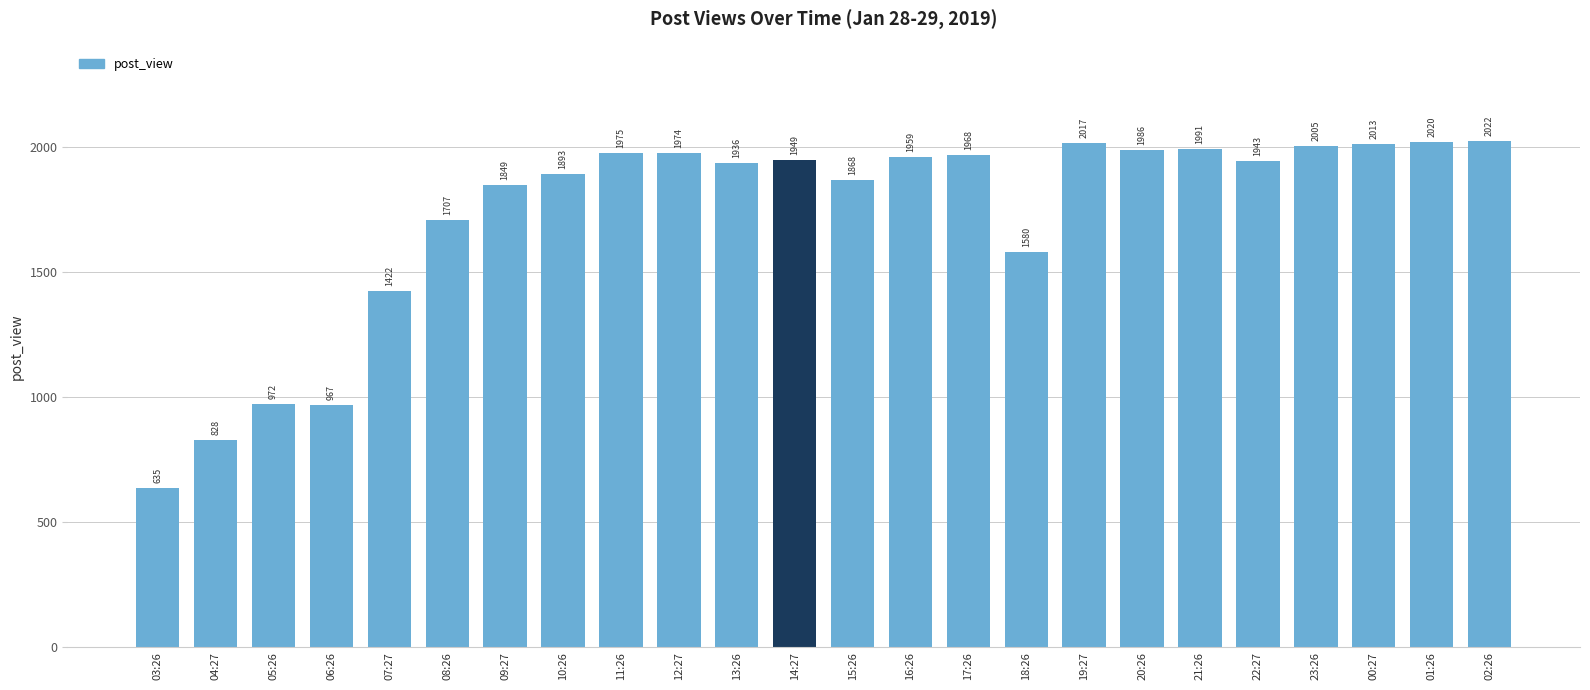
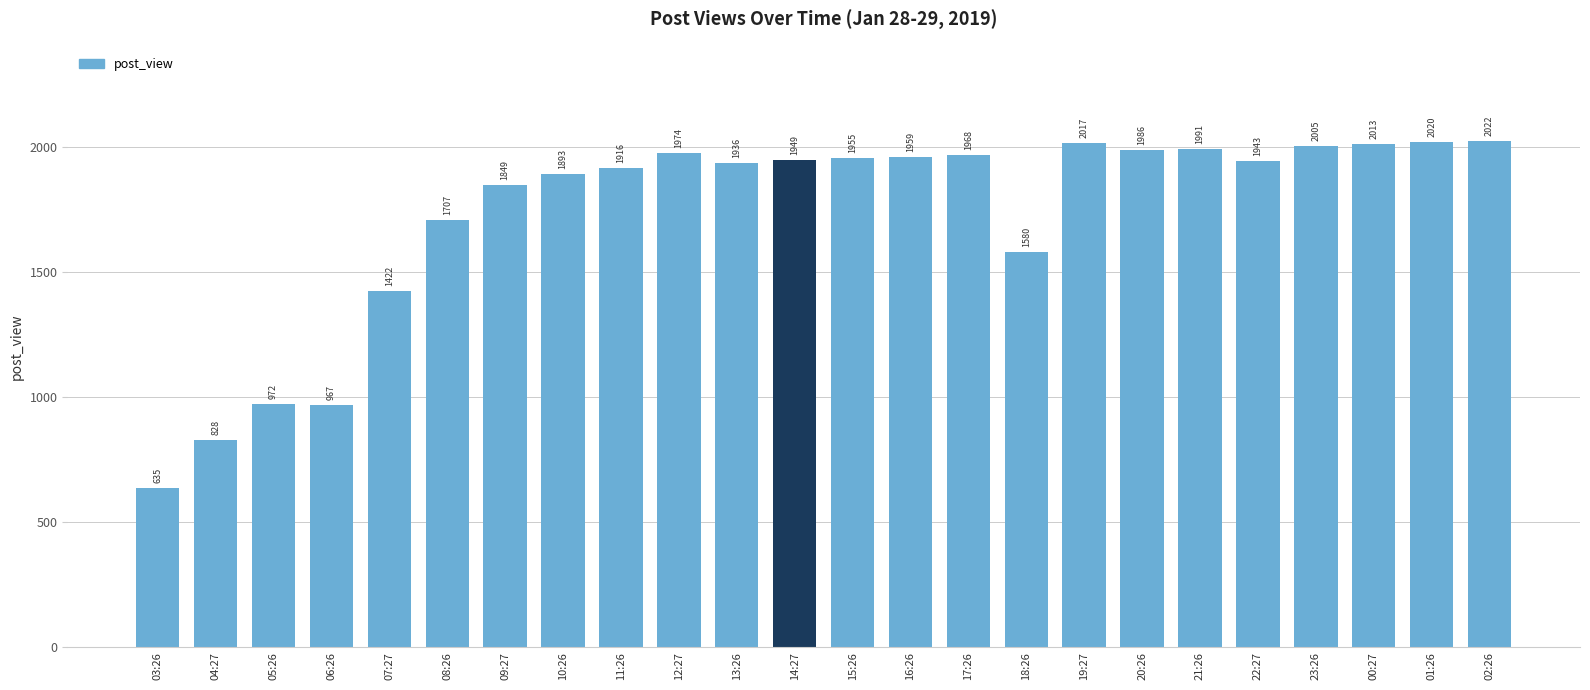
11:26: 1975 -> 1916
15:26: 1868 -> 1955
